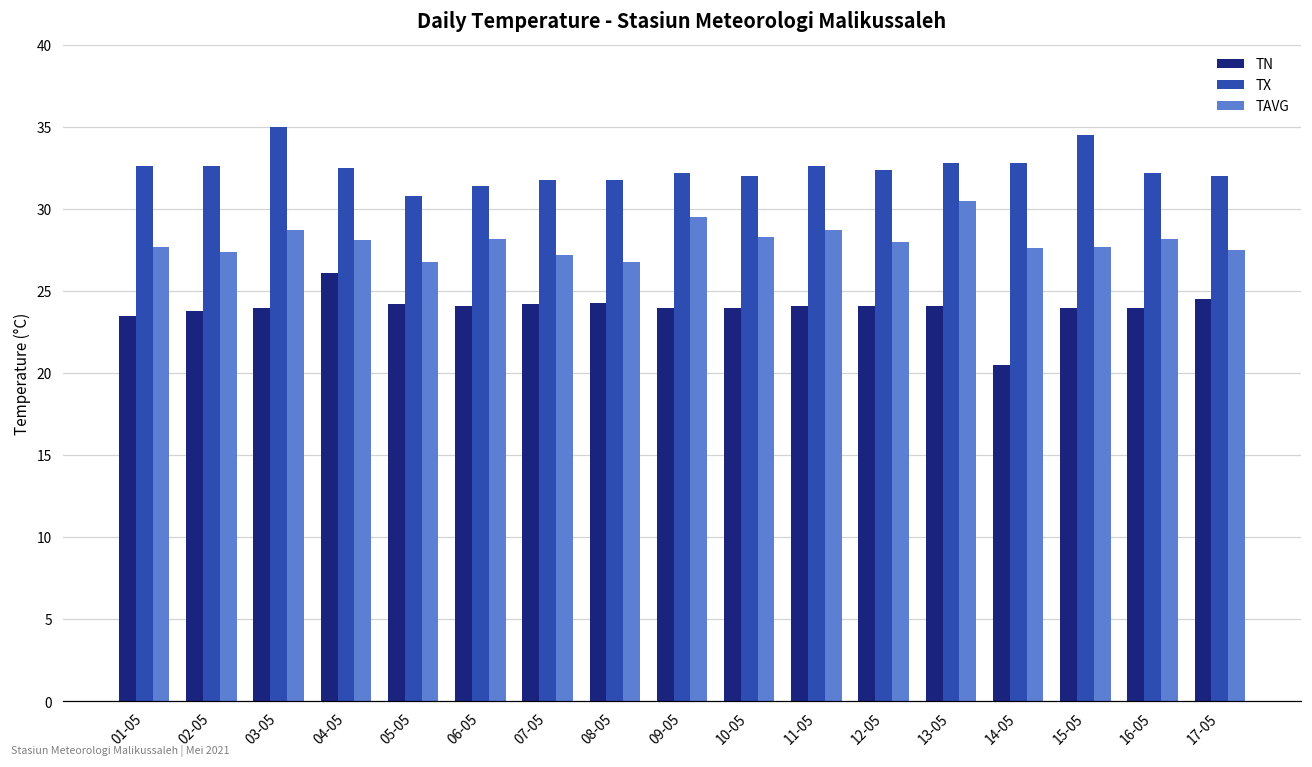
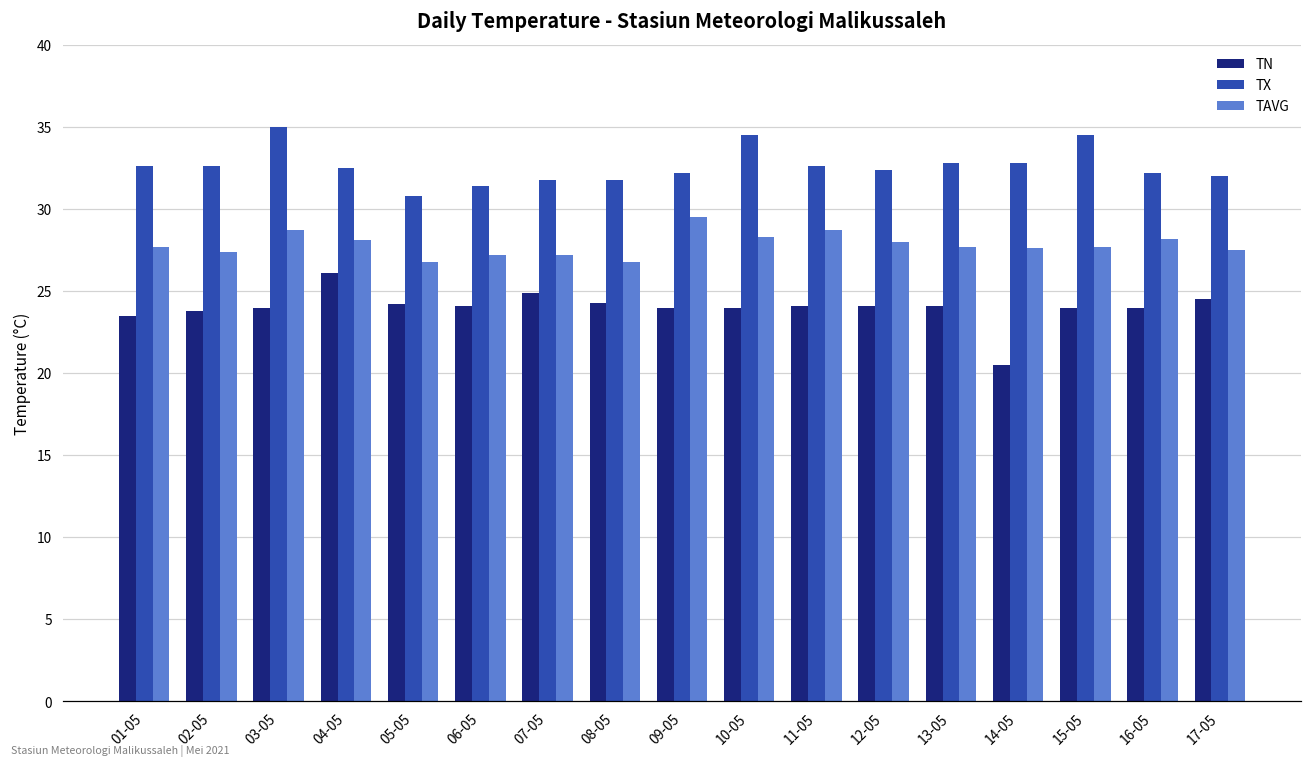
TAVG, 06-05: 28.2 -> 27.2
TN, 07-05: 24.2 -> 24.9
TX, 10-05: 32.0 -> 34.5
TAVG, 13-05: 30.5 -> 27.7
